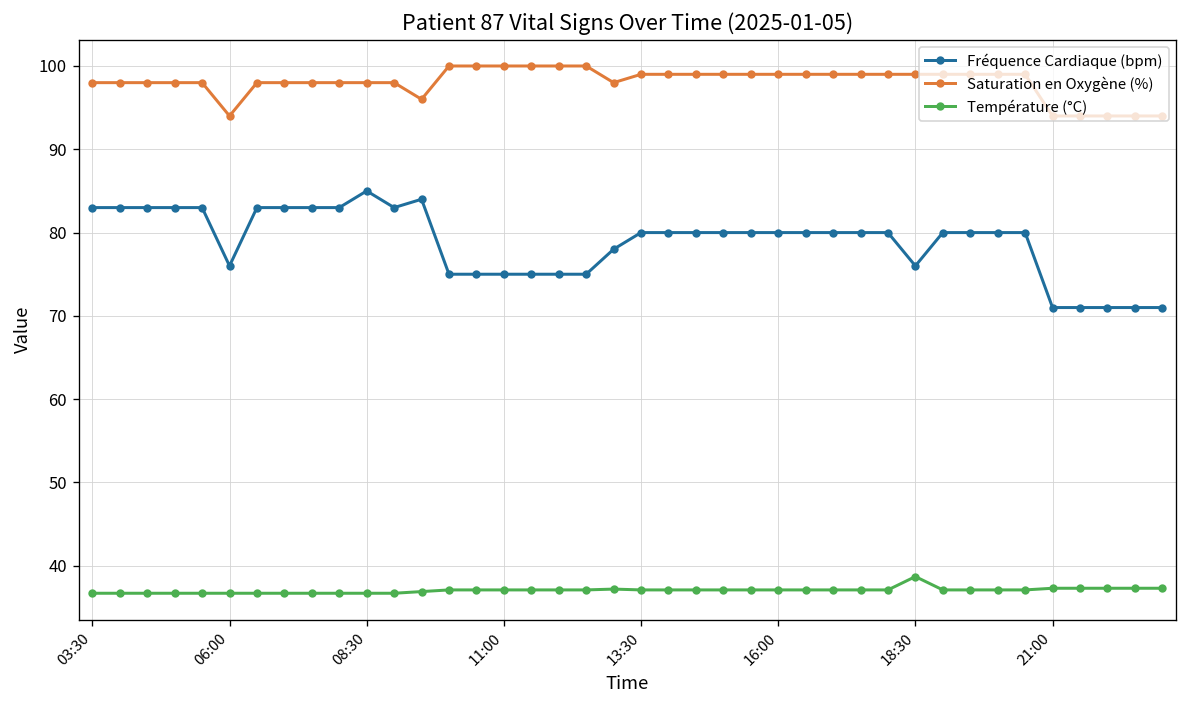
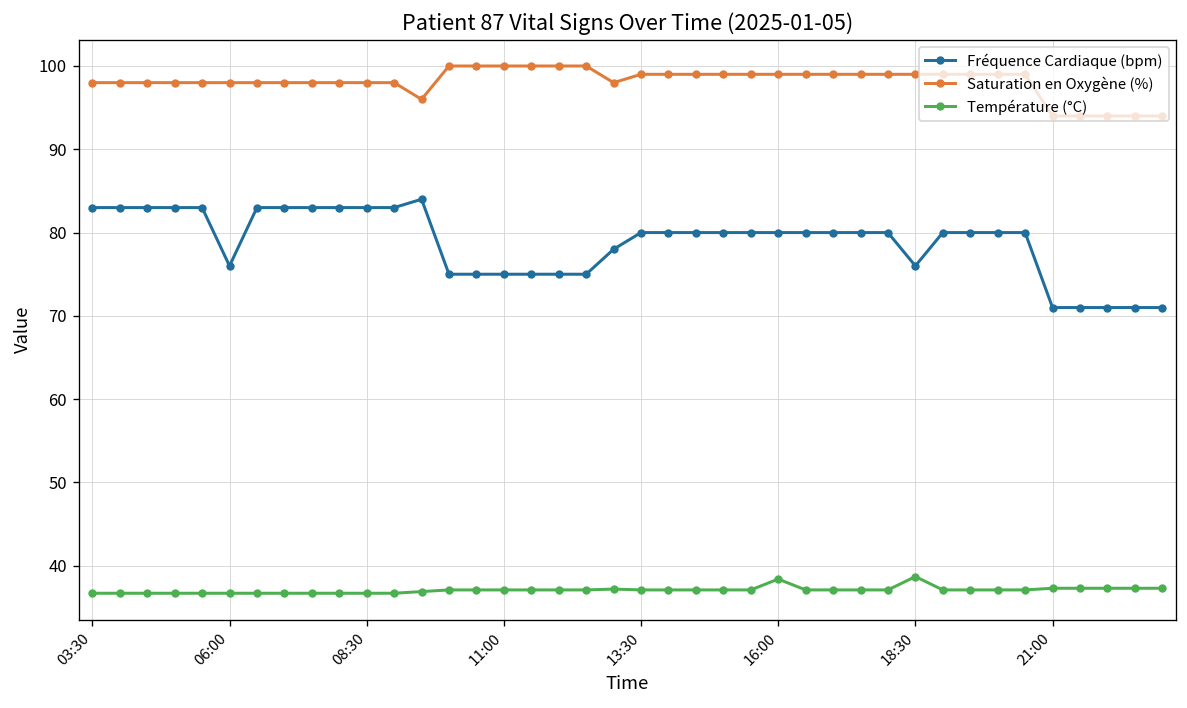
Saturation en Oxygène (%), 06:00: 94 -> 98
Fréquence Cardiaque (bpm), 08:30: 85 -> 83
Température (°C), 16:00: 37 -> 38
